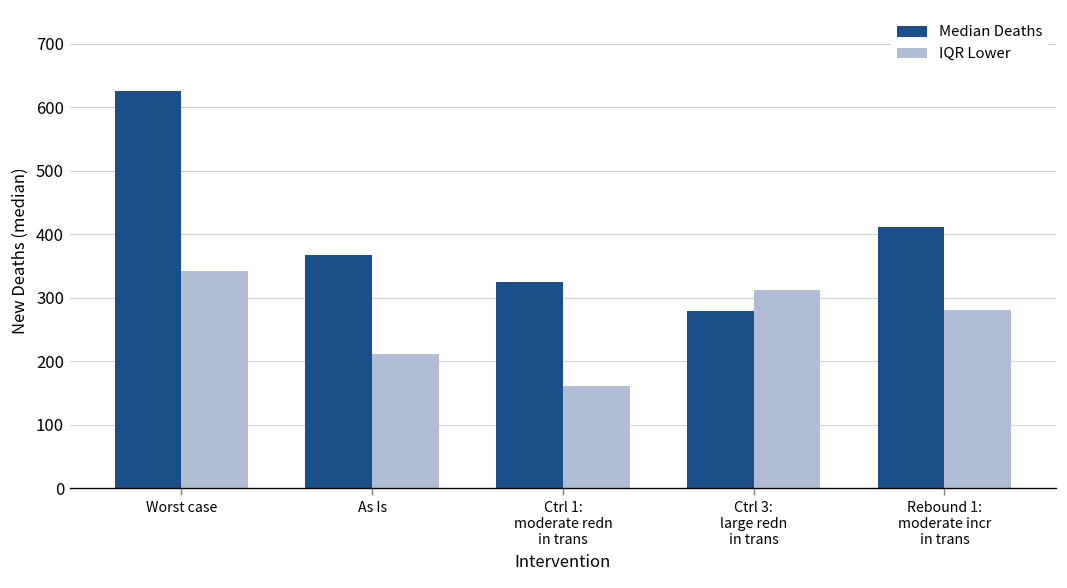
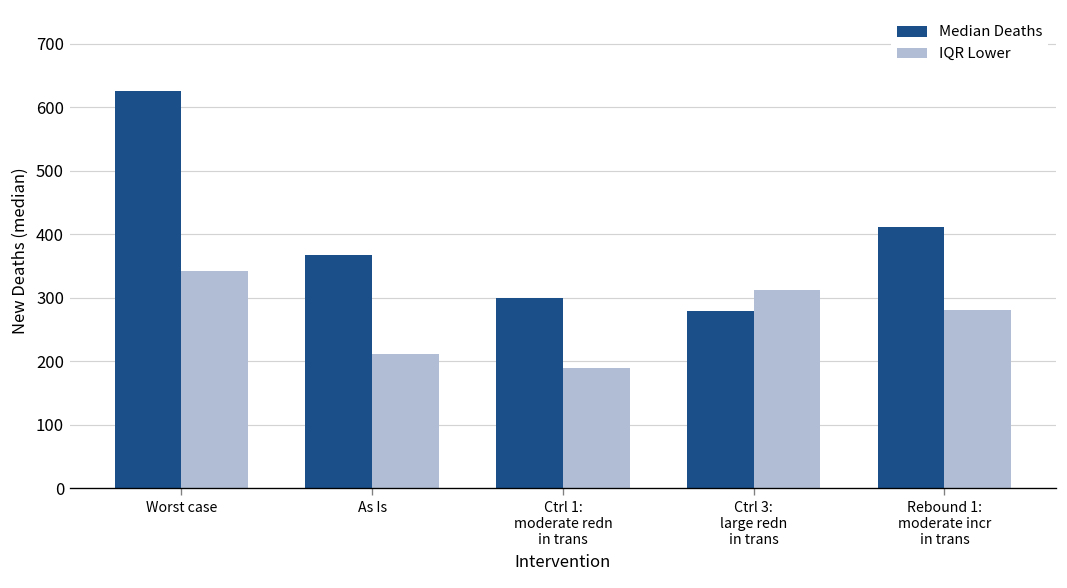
Median Deaths, Ctrl 1: moderate redn in trans: 330 -> 300
IQR Lower, Ctrl 1: moderate redn in trans: 160 -> 190
